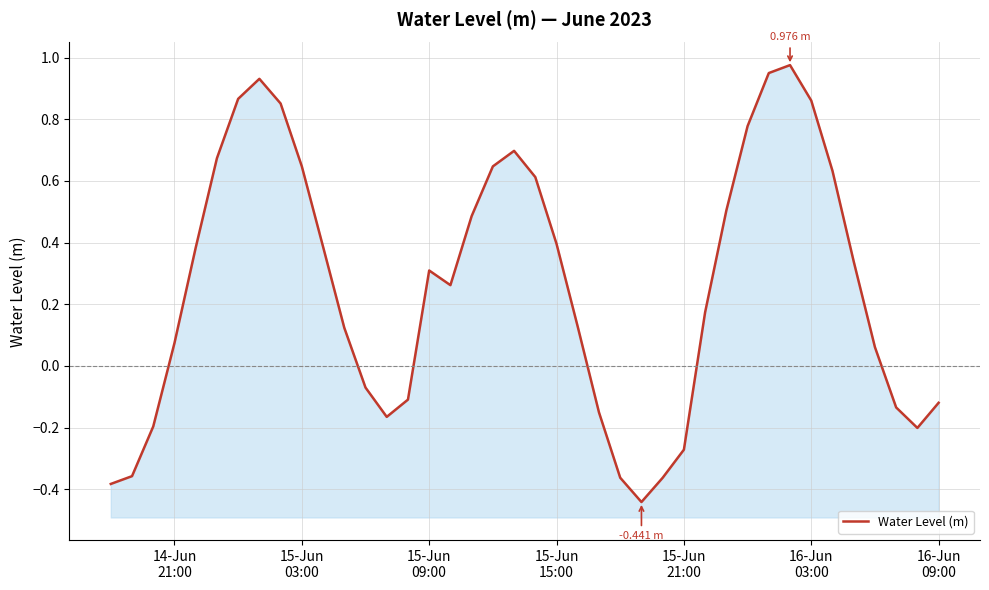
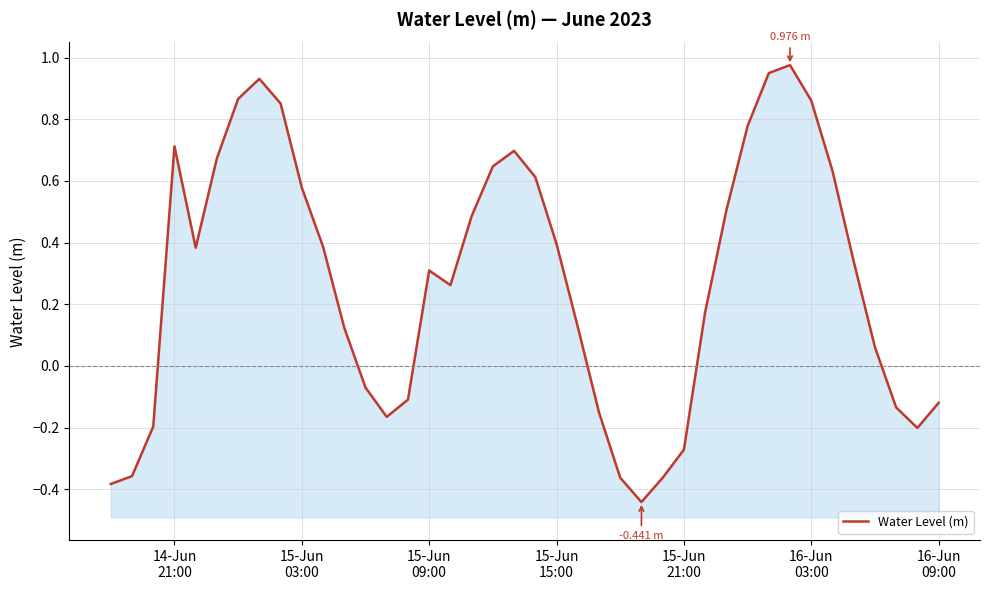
14-Jun 21:00: 0.07 -> 0.71
15-Jun 03:00: 0.65 -> 0.58
